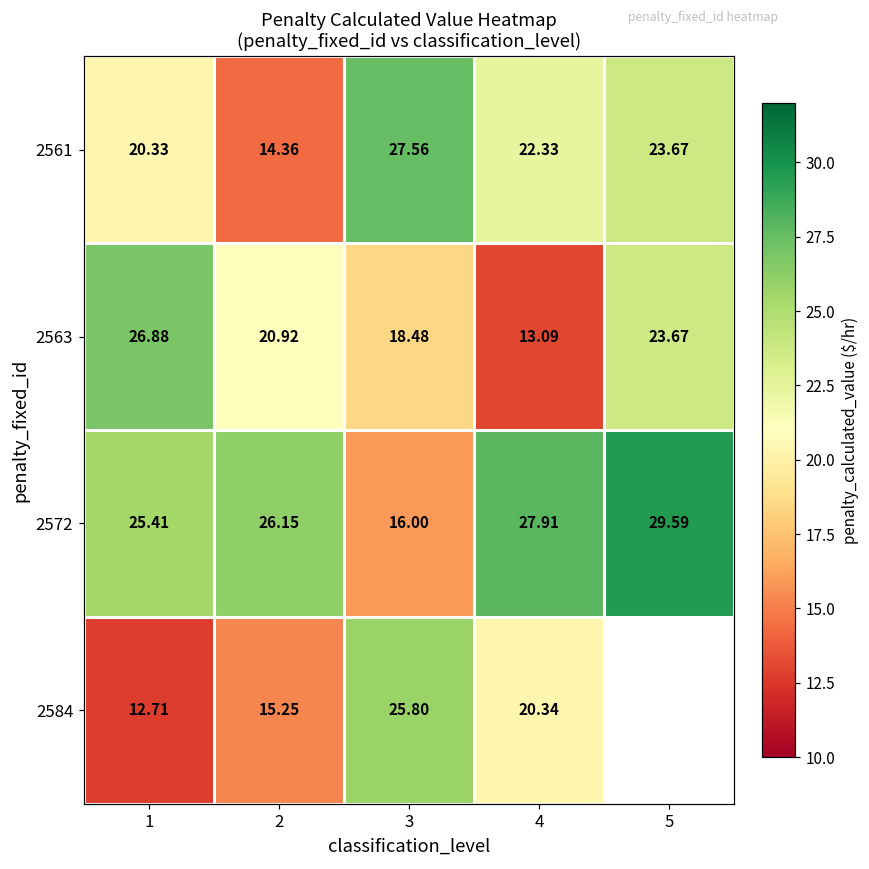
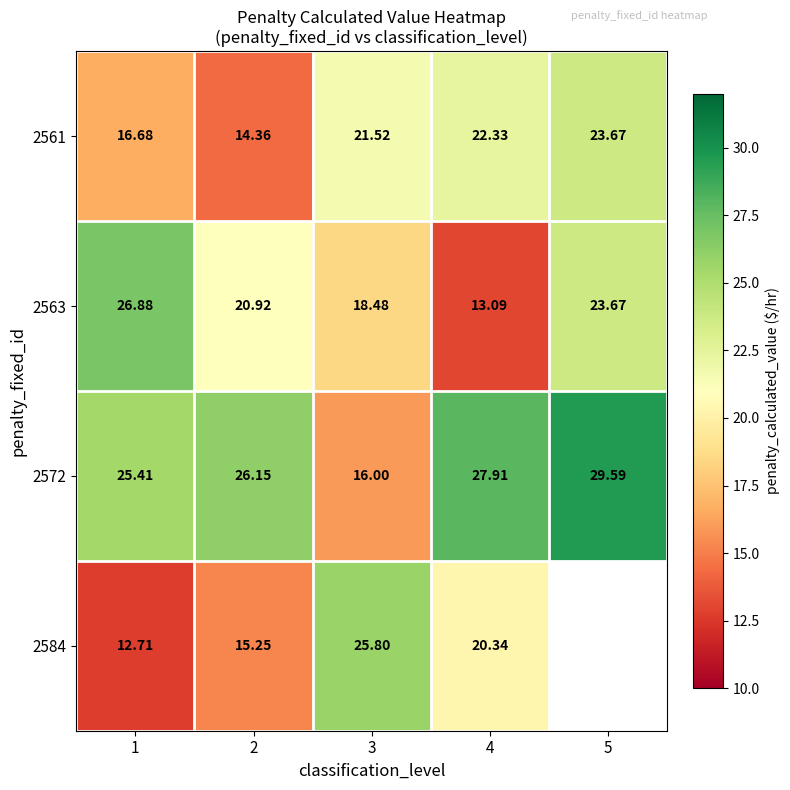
2561, 1: 20.33 -> 16.68
2561, 3: 27.56 -> 21.52
